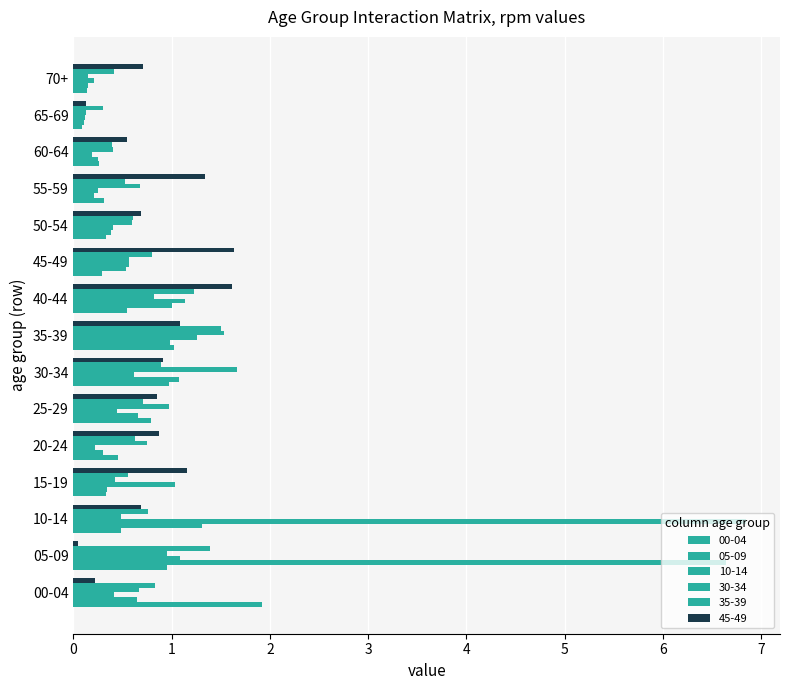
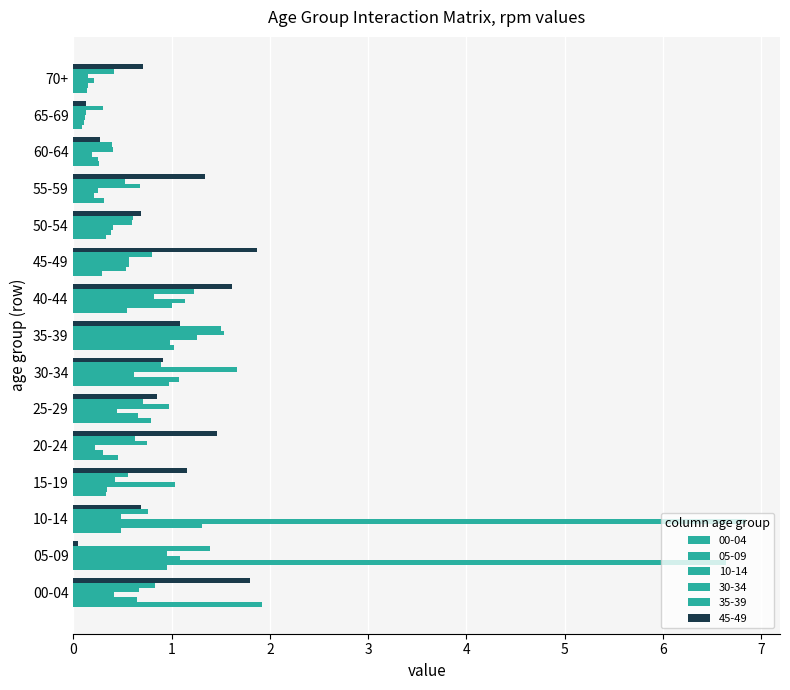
45-49, 60-64: 0.6 -> 0.3
45-49, 45-49: 1.6 -> 1.9
45-49, 20-24: 0.9 -> 1.5
45-49, 00-04: 0.2 -> 1.8
